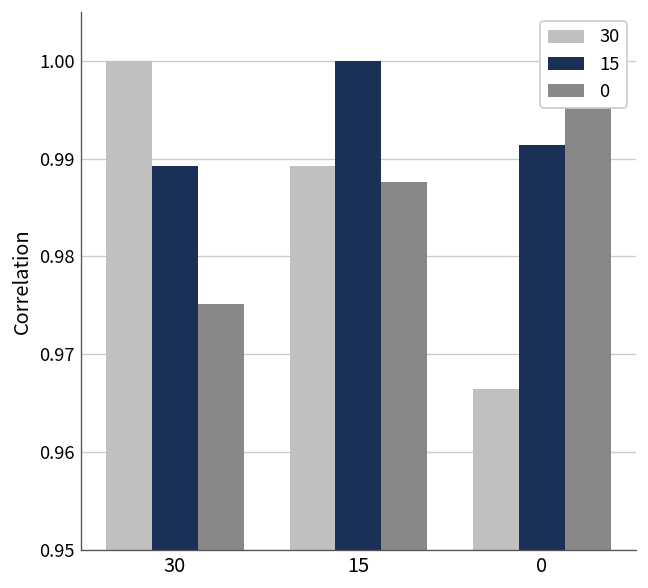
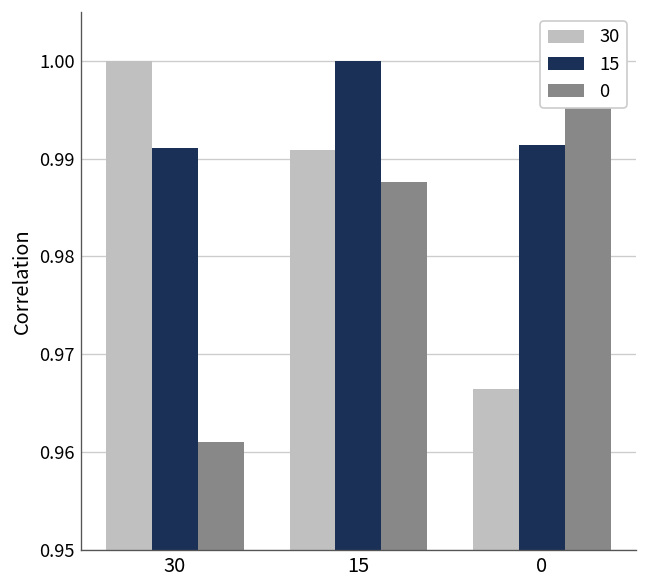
15, 30: 0.989 -> 0.991
0, 30: 0.975 -> 0.961
30, 15: 0.989 -> 0.991
